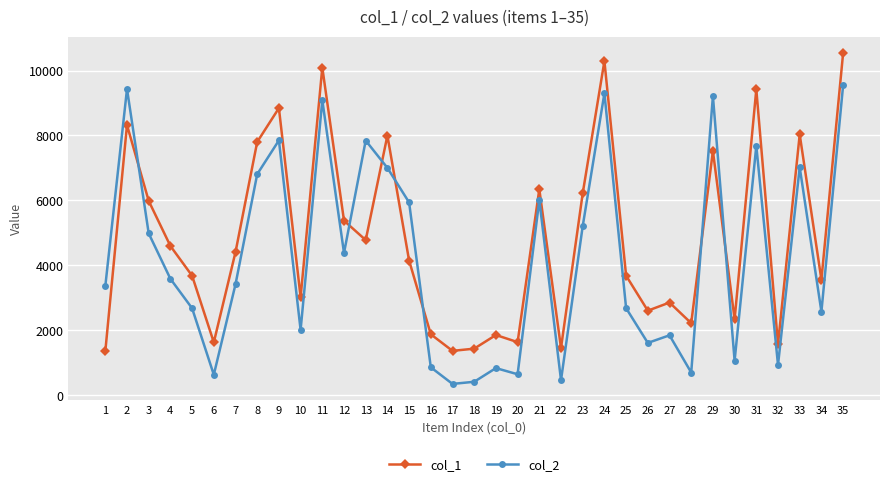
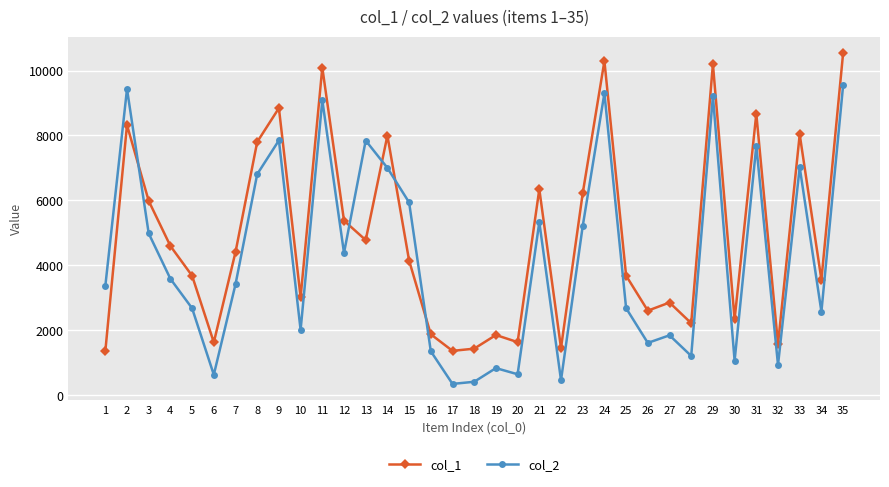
col_2, 16: 900 -> 1400
col_2, 21: 6000 -> 5300
col_2, 28: 700 -> 1200
col_1, 29: 7500 -> 10200
col_1, 31: 9400 -> 8700
